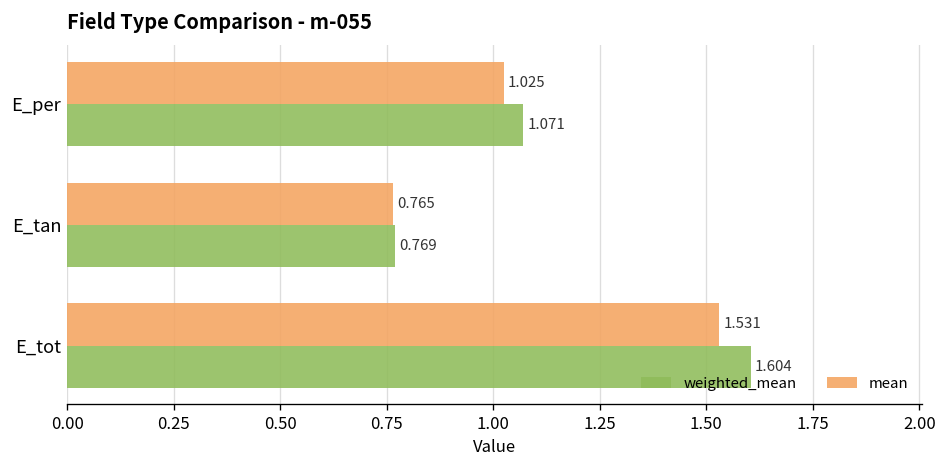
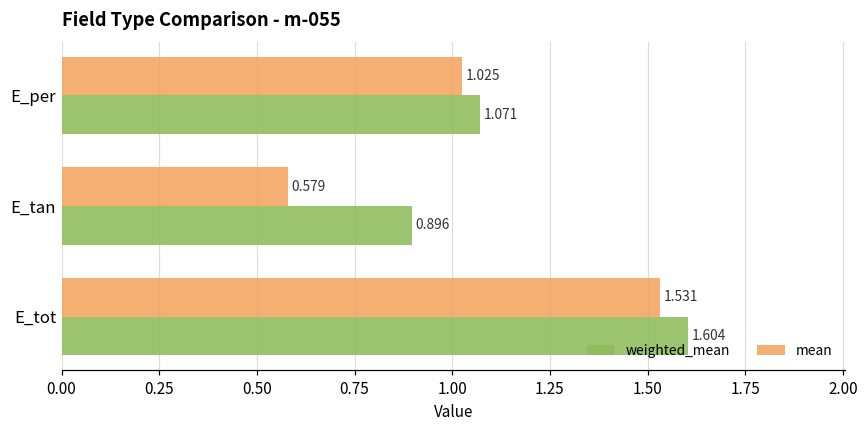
mean, E_tan: 0.765 -> 0.579
weighted_mean, E_tan: 0.769 -> 0.896
